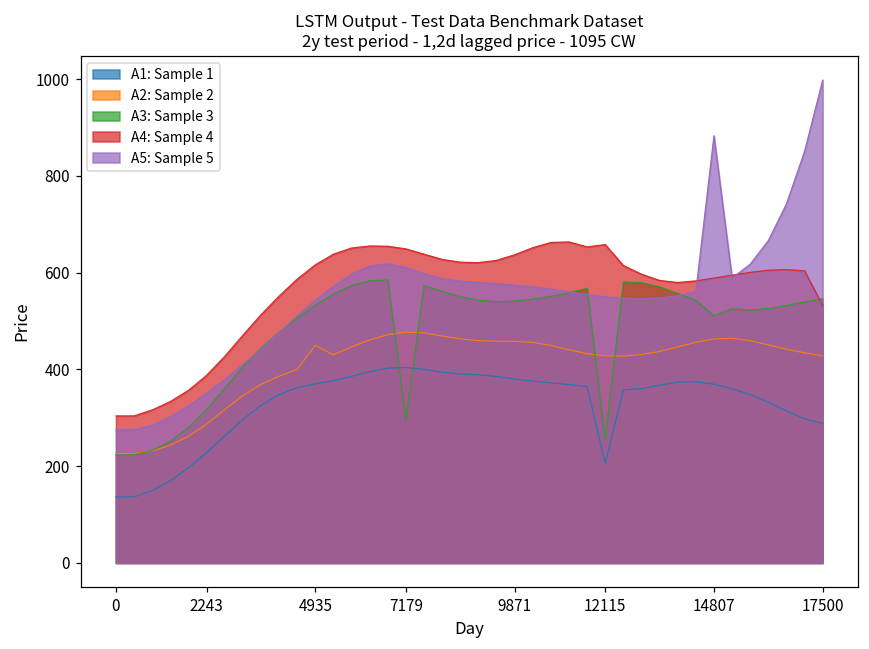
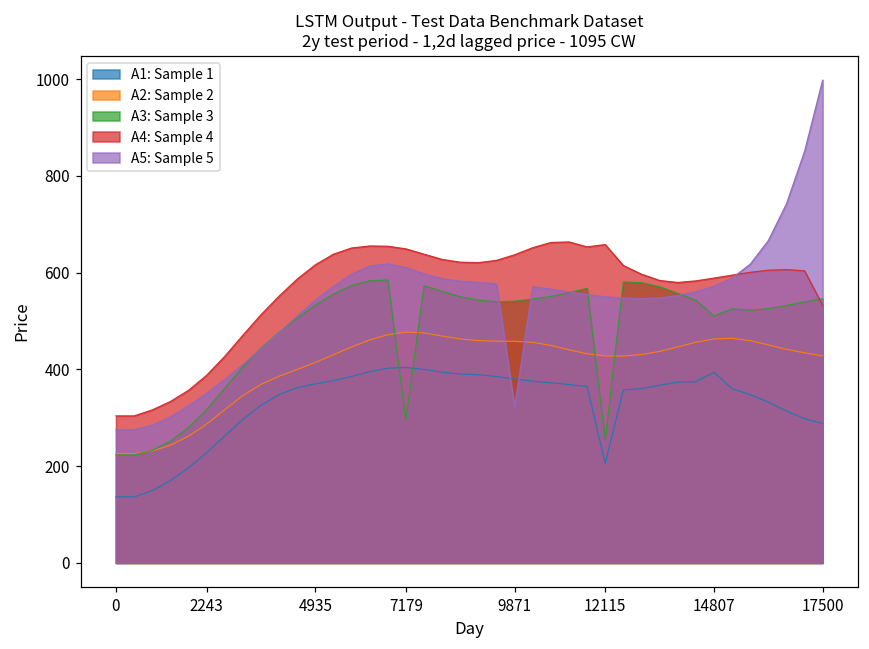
A2: Sample 2, 4935: 450 -> 410
A5: Sample 5, 9871: 570 -> 320
A1: Sample 1, 14807: 370 -> 390
A5: Sample 5, 14807: 880 -> 570
